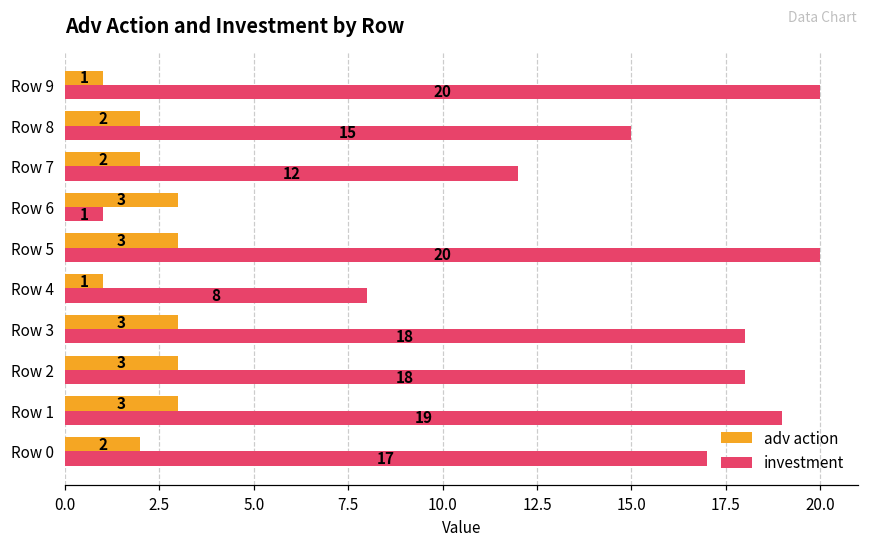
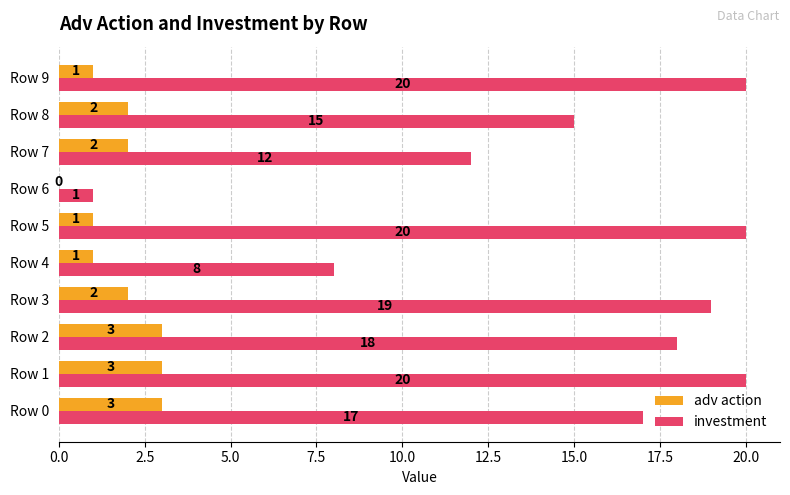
adv action, Row 6: 3 -> 0
adv action, Row 5: 3 -> 1
adv action, Row 3: 3 -> 2
investment, Row 3: 18 -> 19
investment, Row 1: 19 -> 20
adv action, Row 0: 2 -> 3
